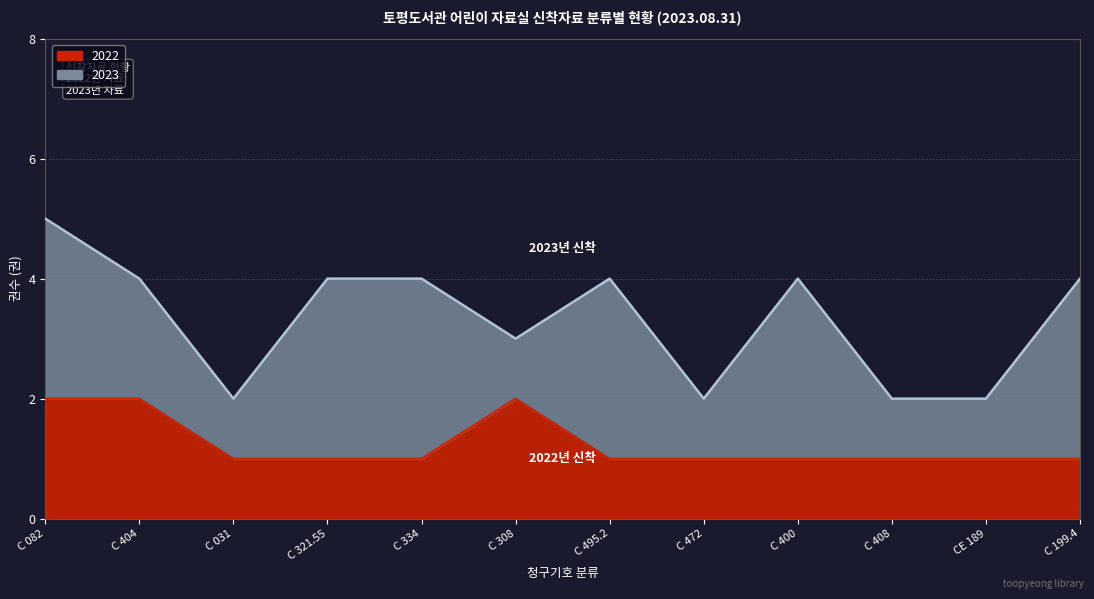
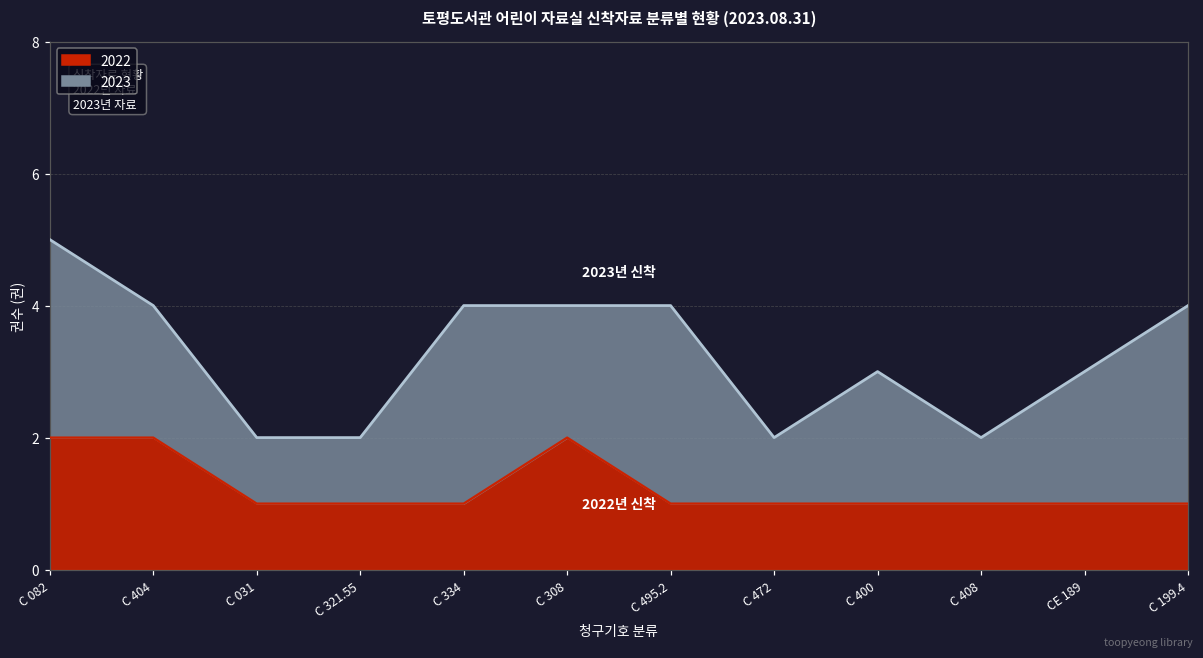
2023, C 321.55: 3 -> 1
2023, C 308: 1 -> 2
2023, C 400: 3 -> 2
2023, CE 189: 1 -> 2
